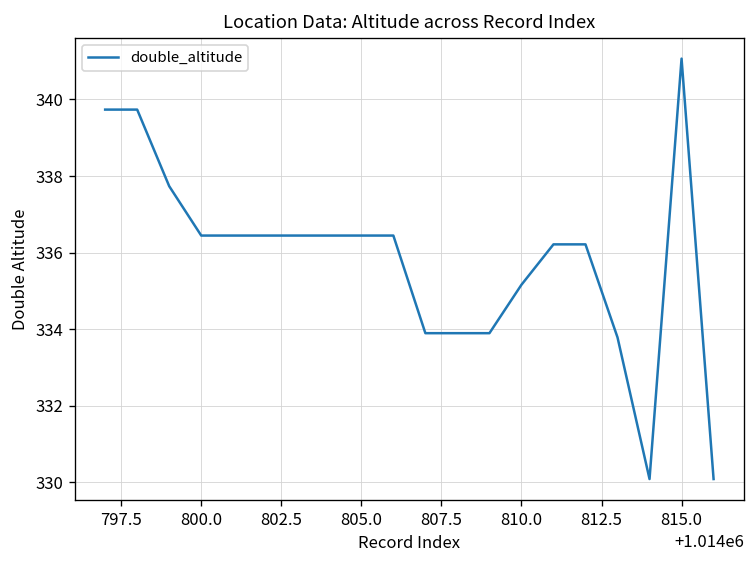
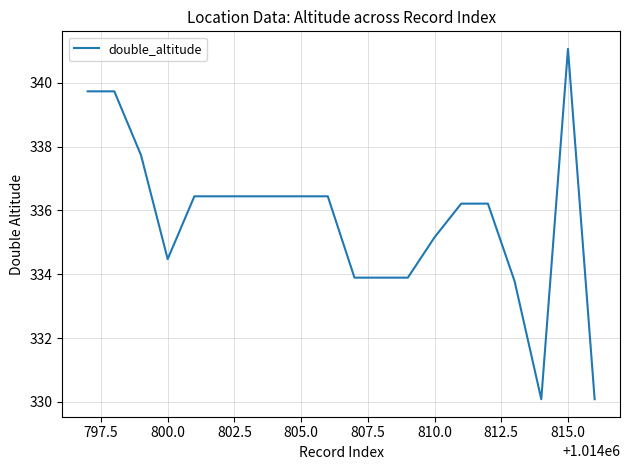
800.0: 336.4 -> 334.5
